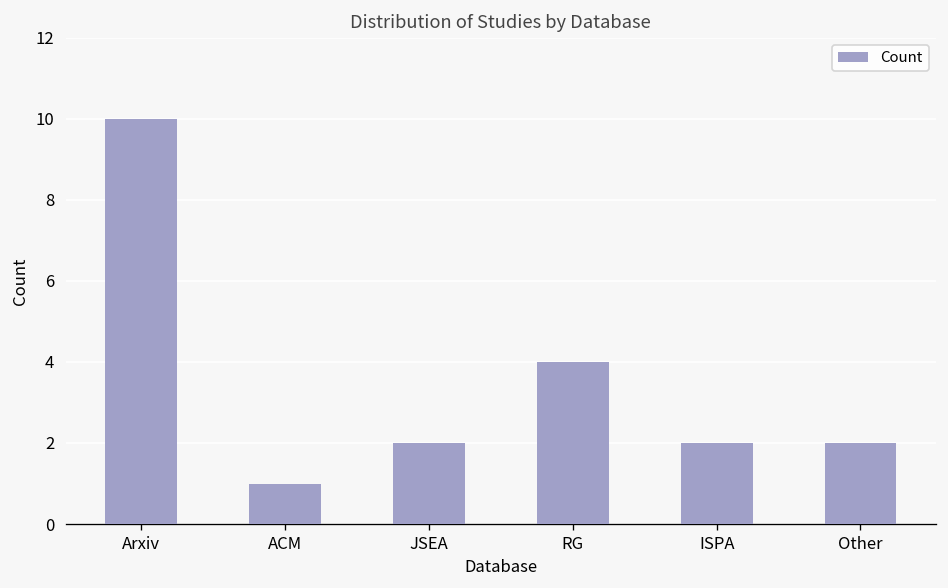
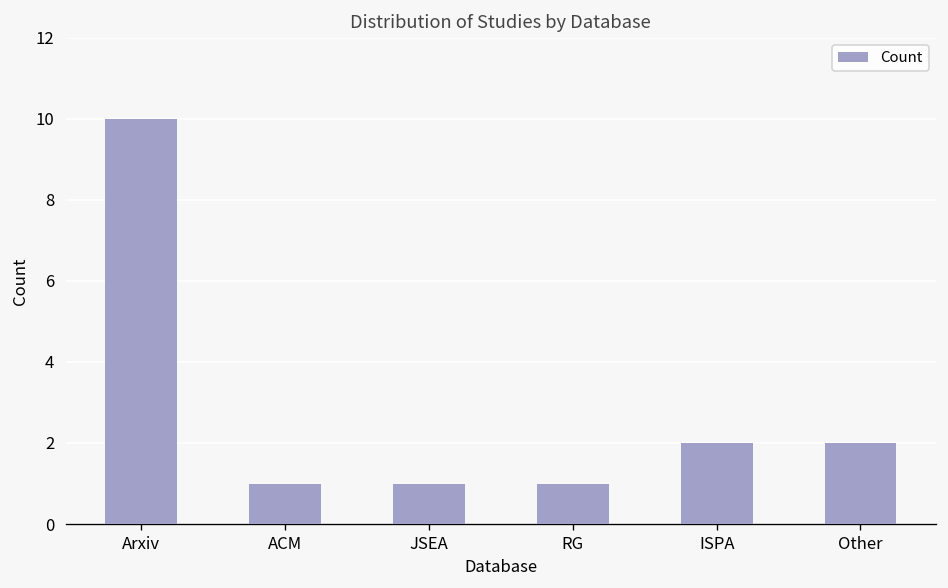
JSEA: 2 -> 1
RG: 4 -> 1
